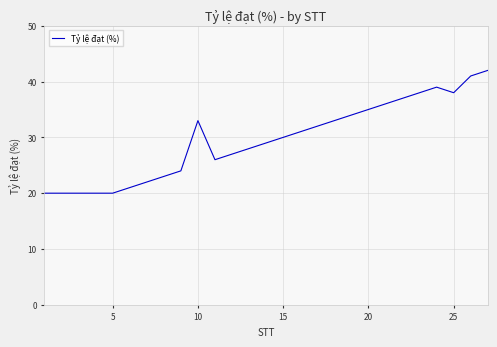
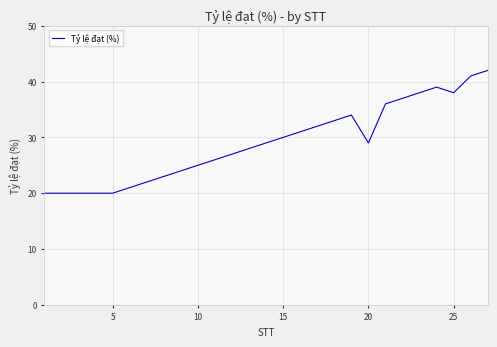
10: 33 -> 25
20: 35 -> 29
